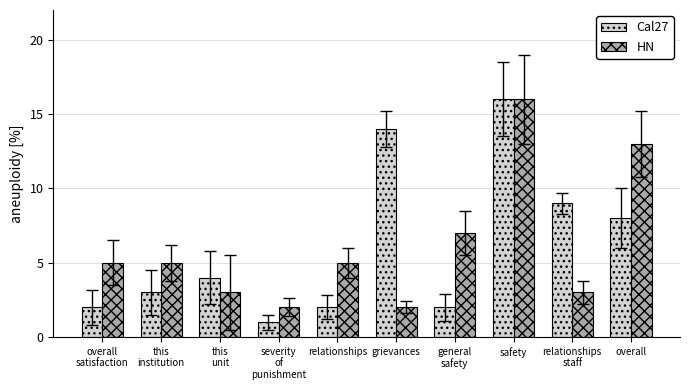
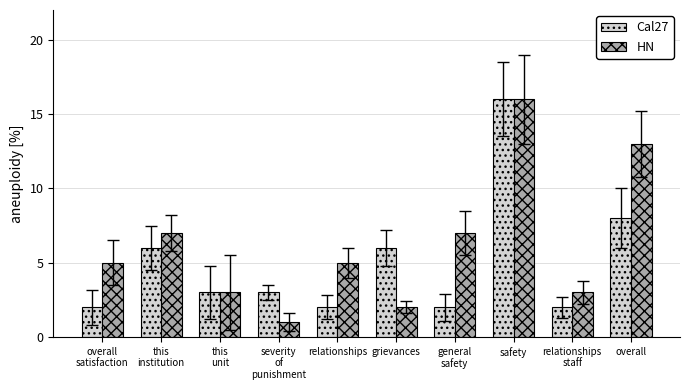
Cal27, this institution: 3 -> 6
HN, this institution: 5 -> 7
Cal27, this unit: 4 -> 3
Cal27, severity of punishment: 1 -> 3
HN, severity of punishment: 2 -> 1
Cal27, grievances: 14 -> 6
Cal27, relationships staff: 9 -> 2
